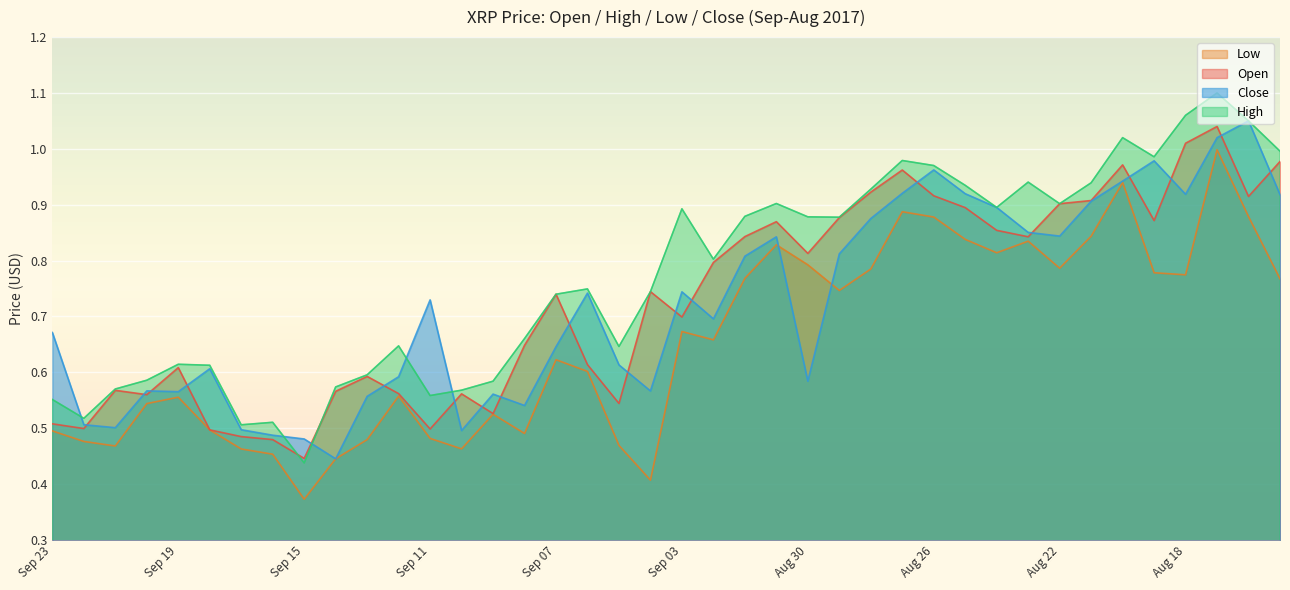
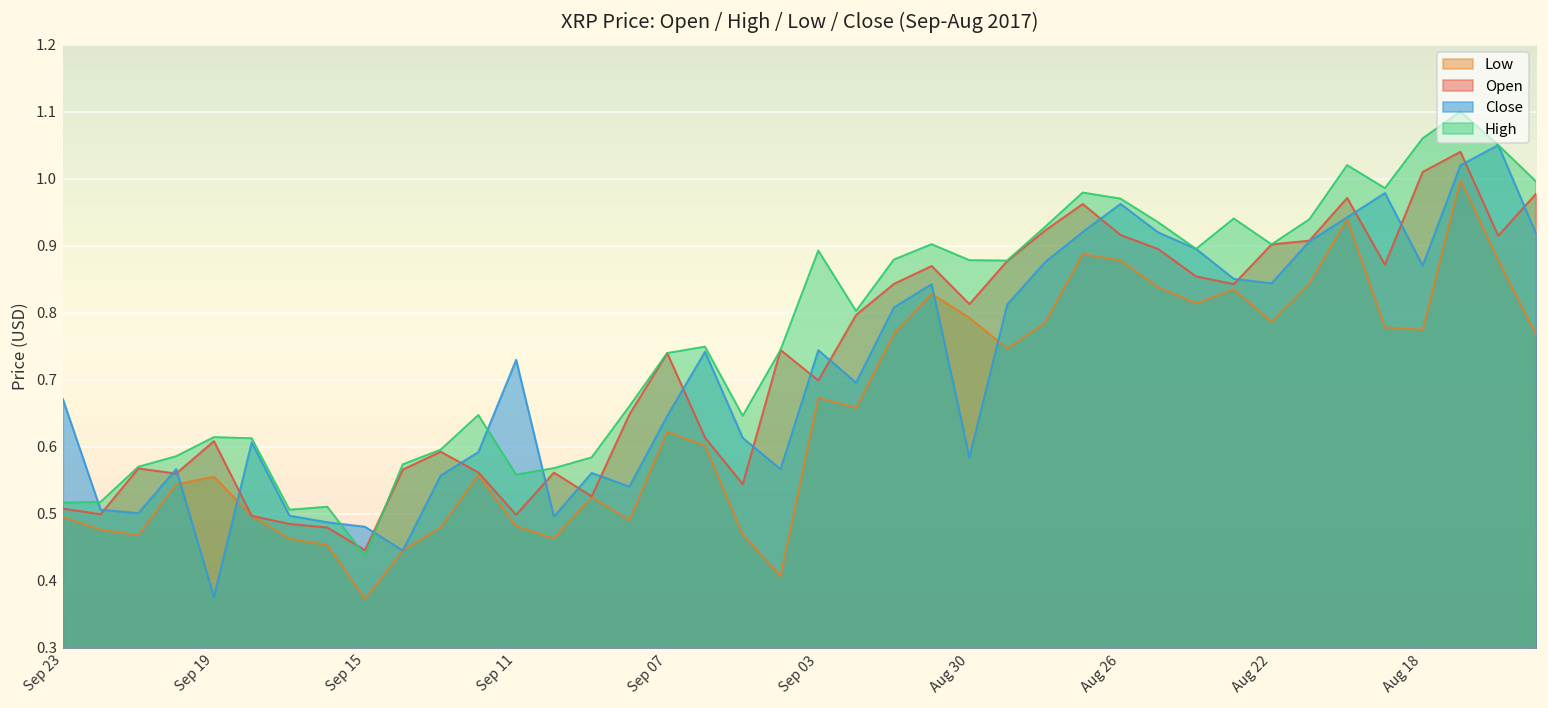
High, Sep 23: 0.55 -> 0.52
Close, Sep 19: 0.57 -> 0.38
Close, Aug 18: 0.92 -> 0.87
